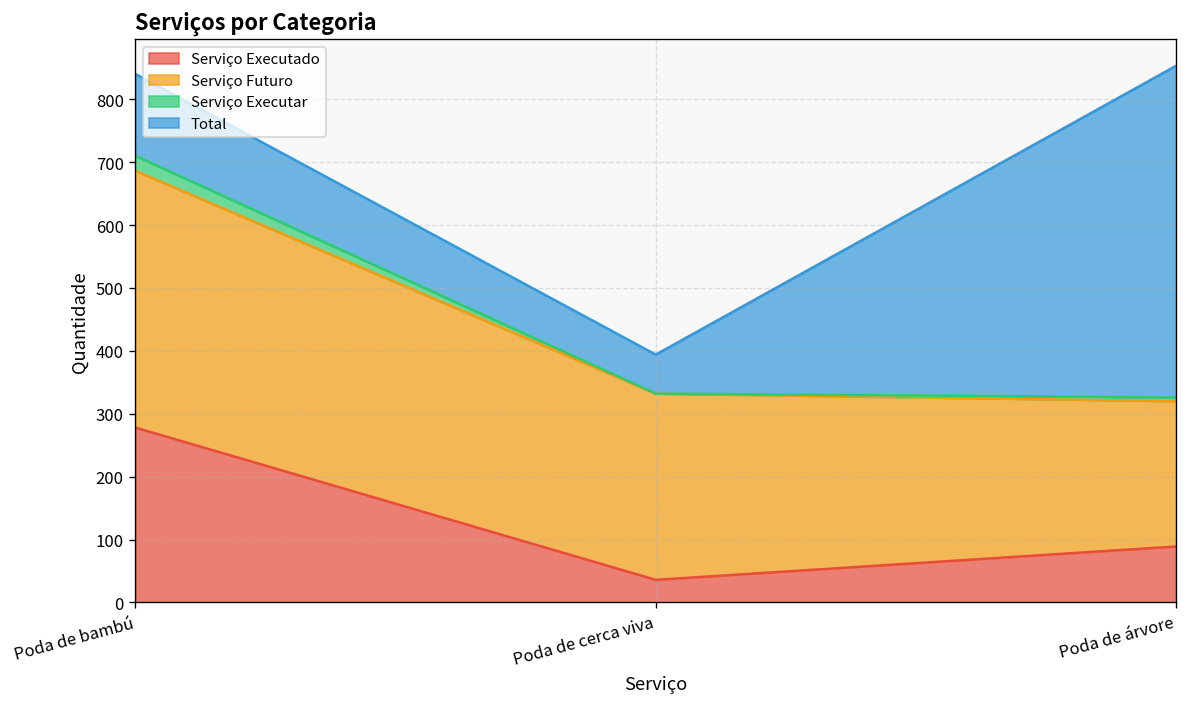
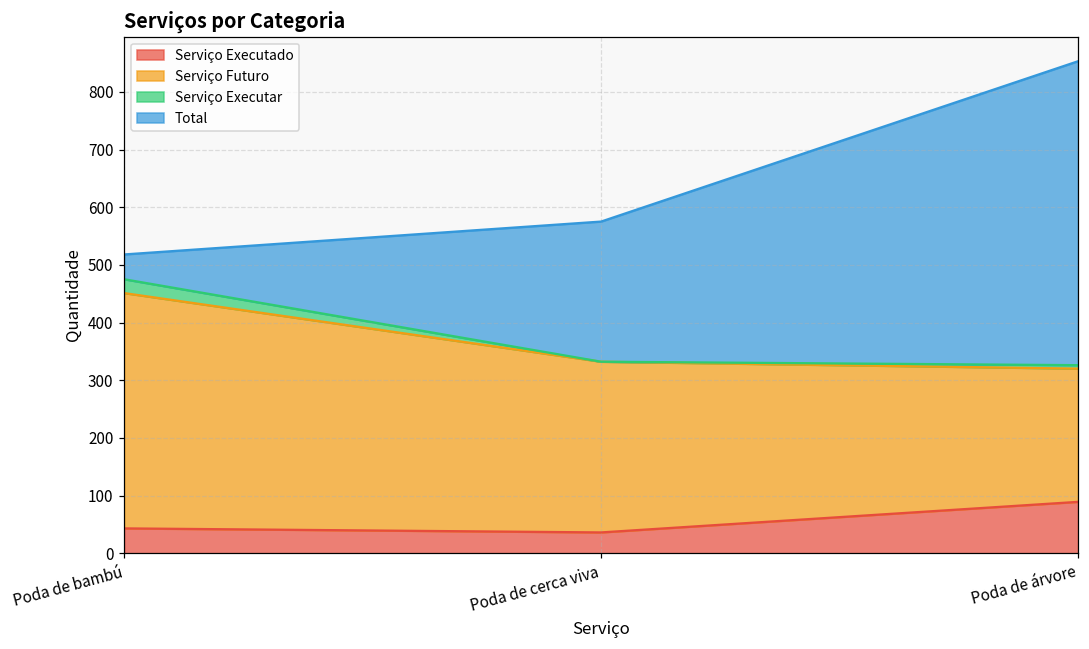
Serviço Executado, Poda de bambú: 280 -> 40
Total, Poda de bambú: 130 -> 40
Total, Poda de cerca viva: 60 -> 240
